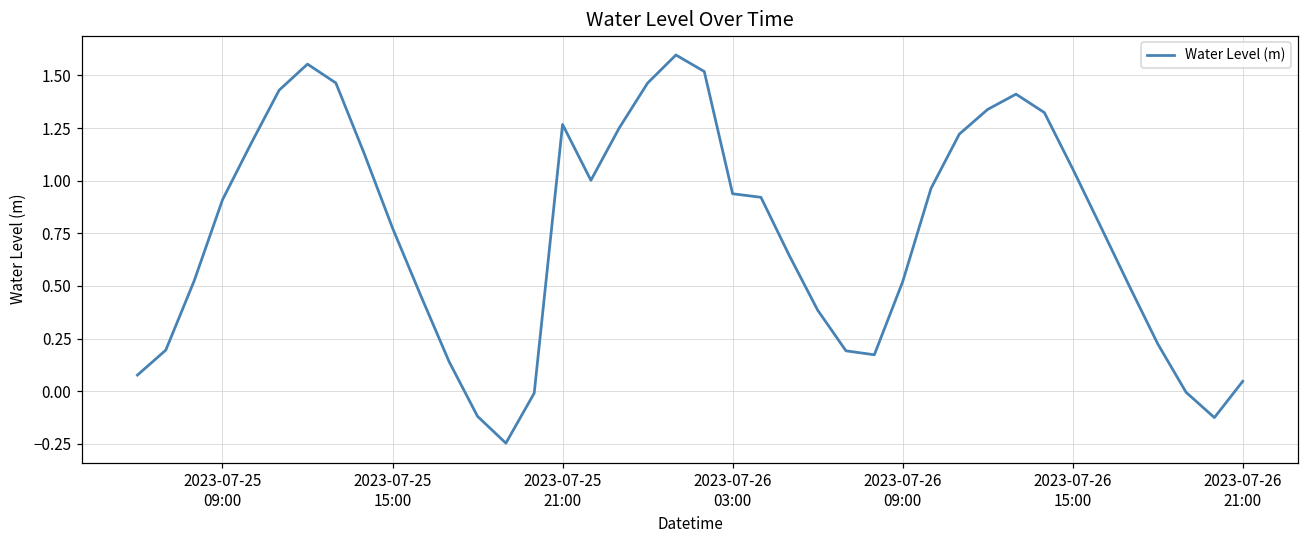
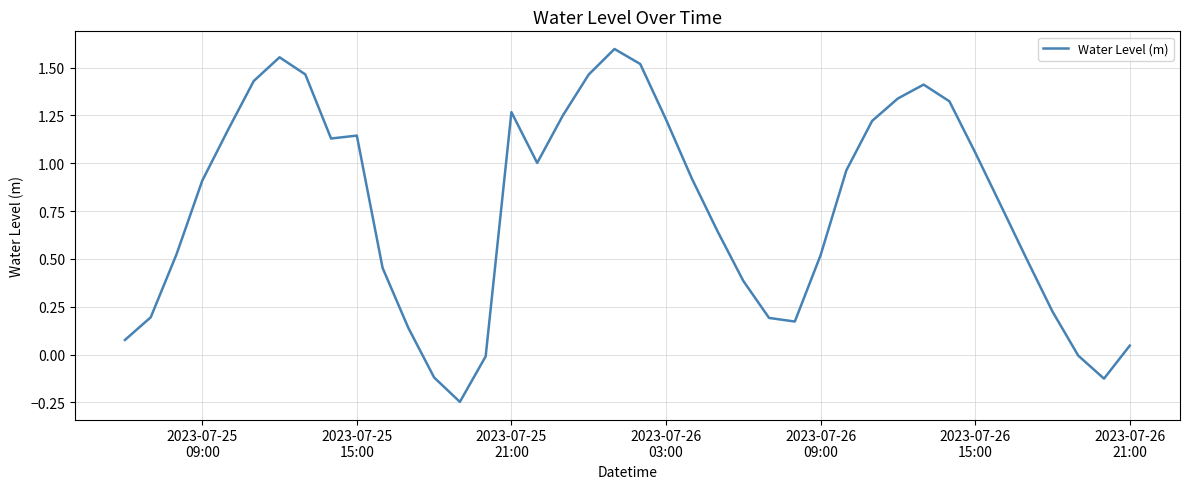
2023-07-25 15:00: 0.78 -> 1.14
2023-07-26 03:00: 0.94 -> 1.23
